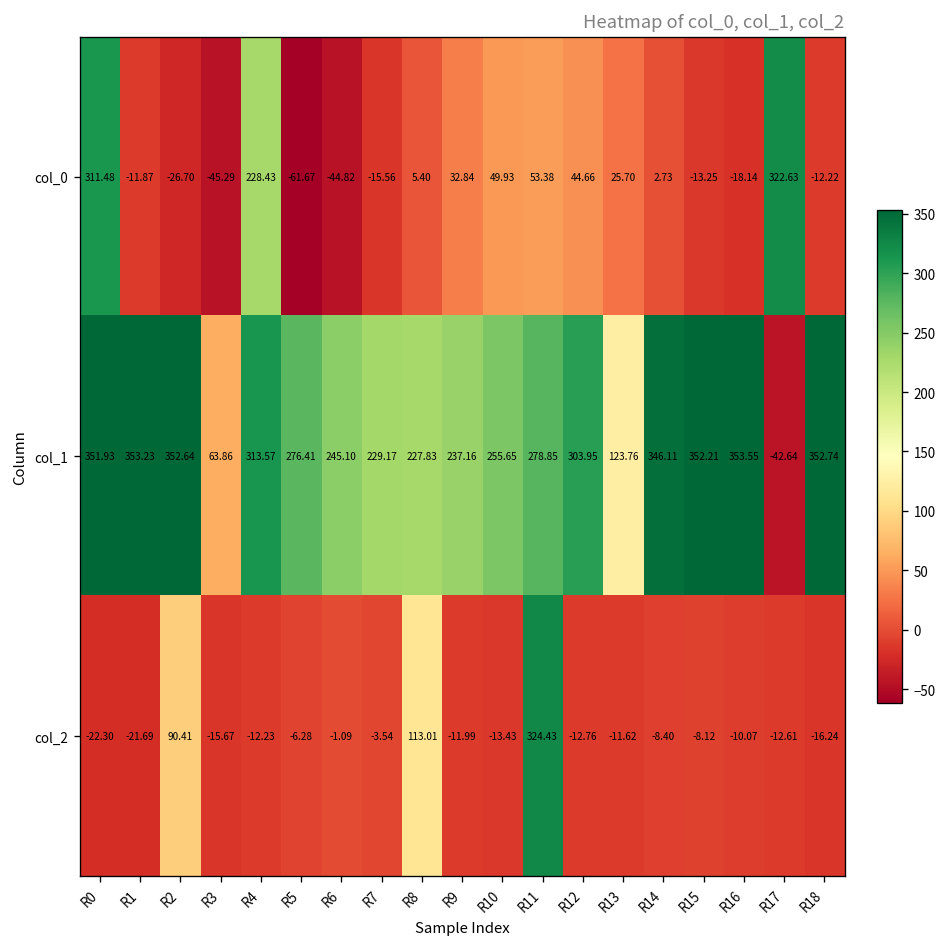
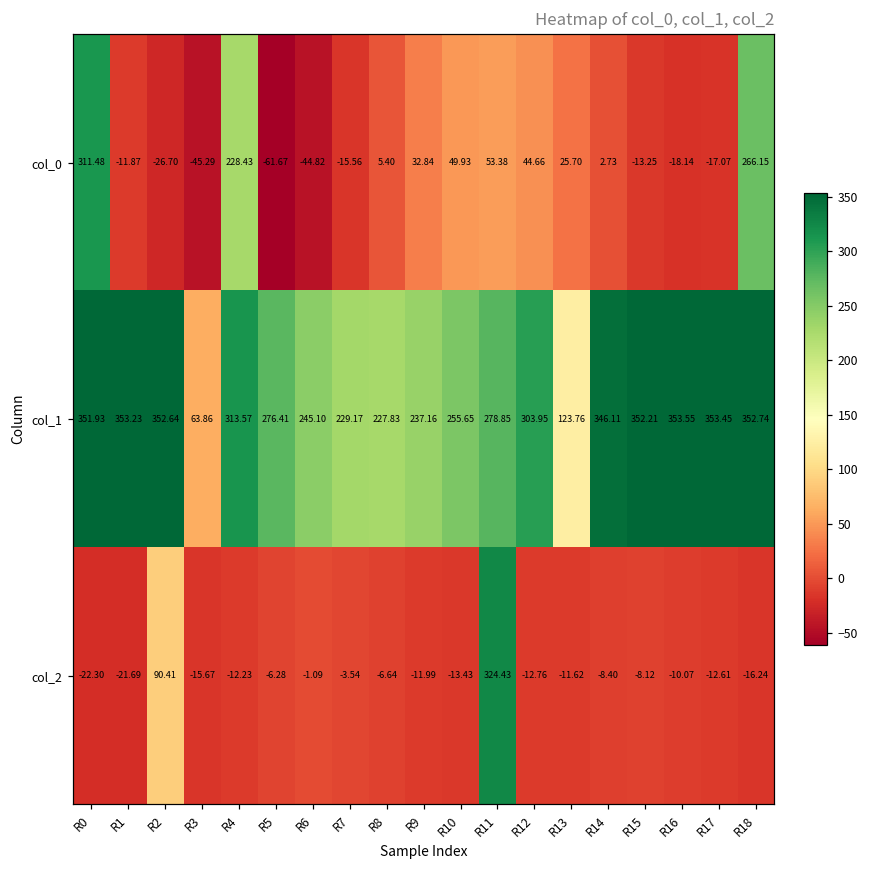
col_0, R17: 322.63 -> -17.07
col_0, R18: -12.22 -> 266.15
col_1, R17: -42.64 -> 353.45
col_2, R8: 113.01 -> -6.64
